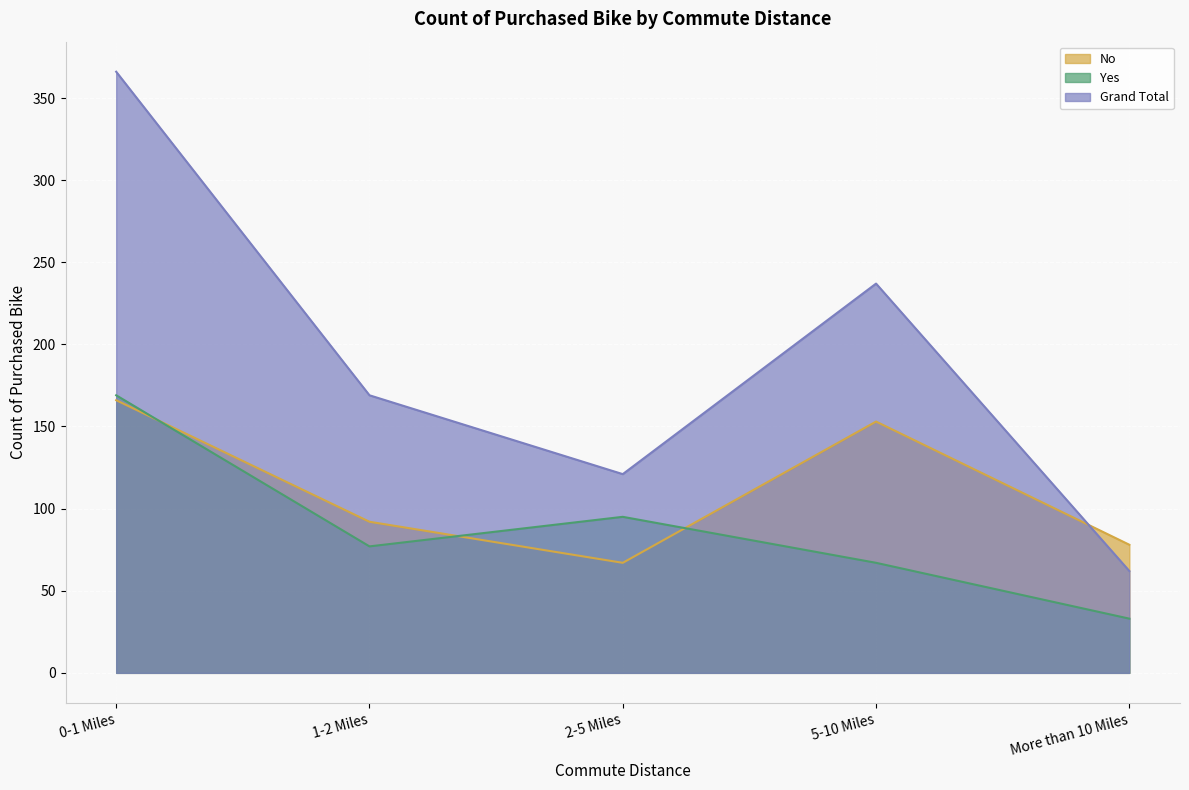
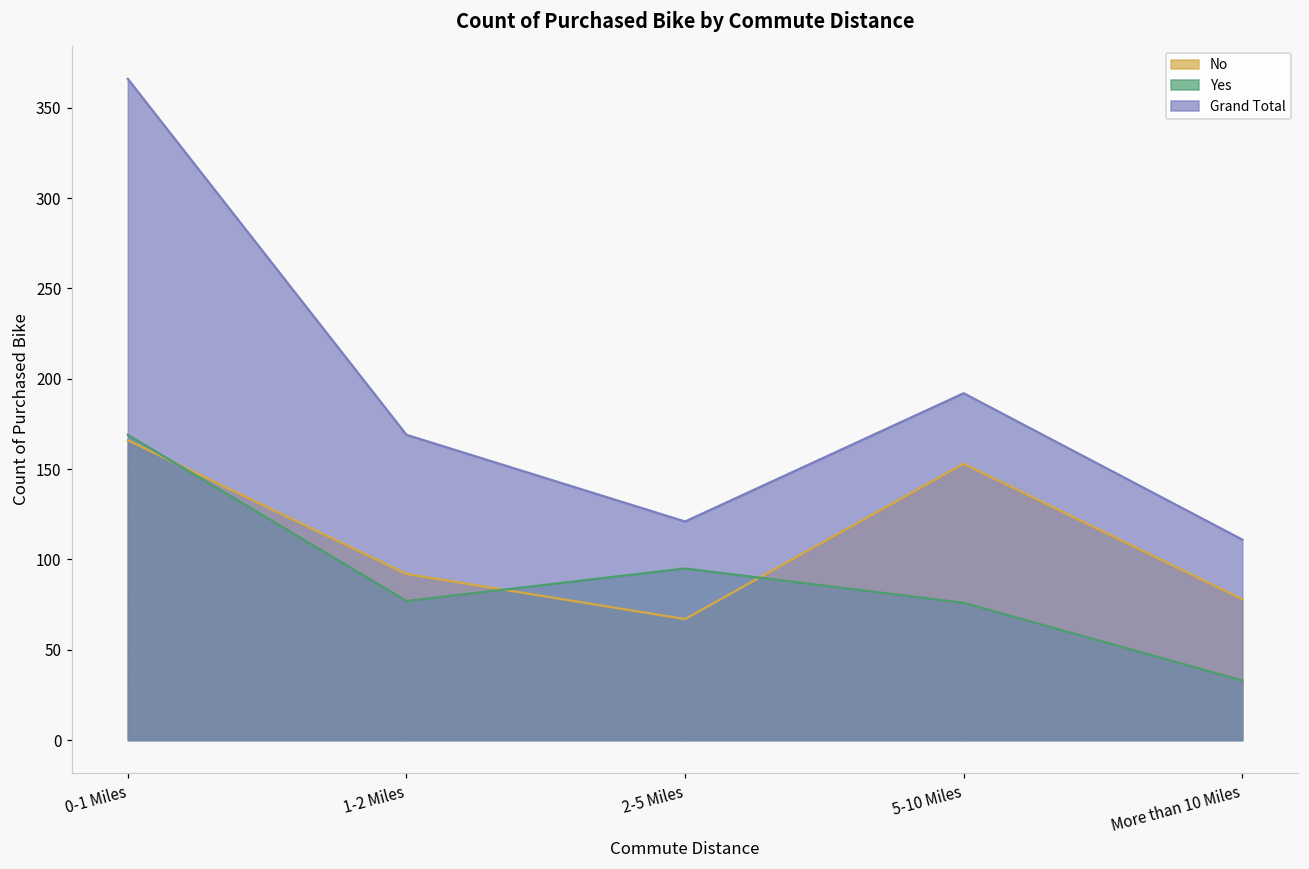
Yes, 5-10 Miles: 67 -> 76
Grand Total, 5-10 Miles: 237 -> 192
Grand Total, More than 10 Miles: 62 -> 111
